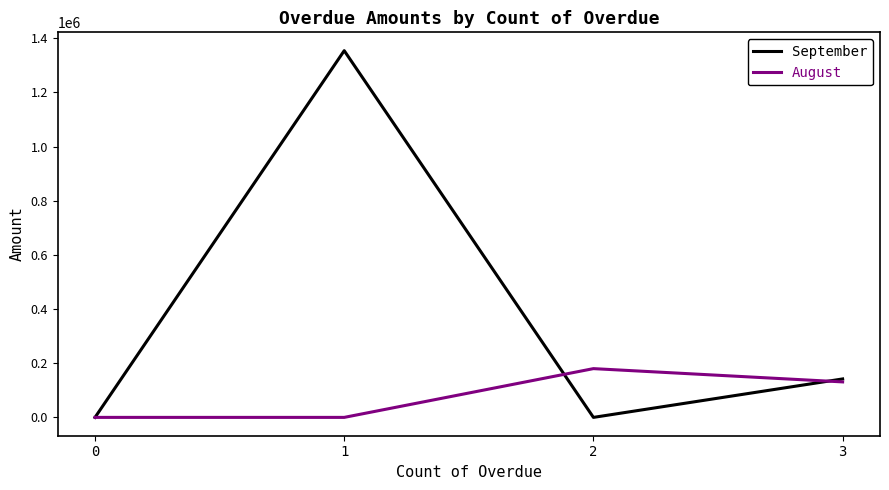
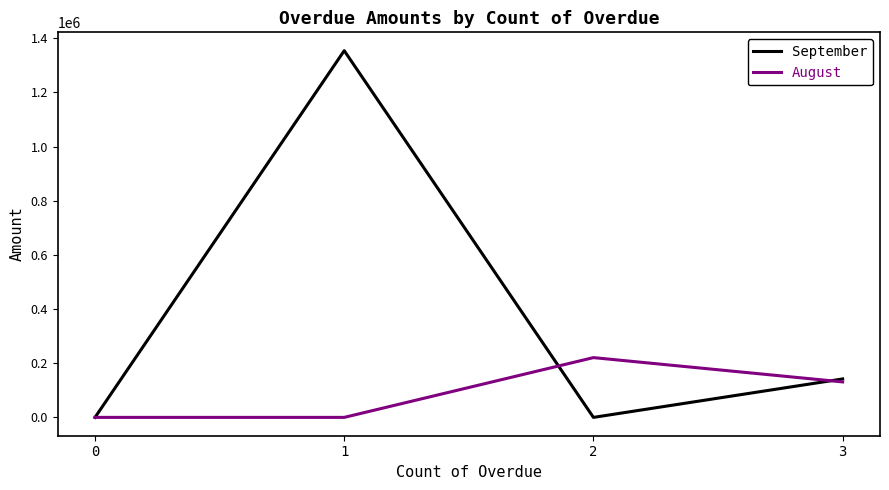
August, 2: 180000 -> 220000
